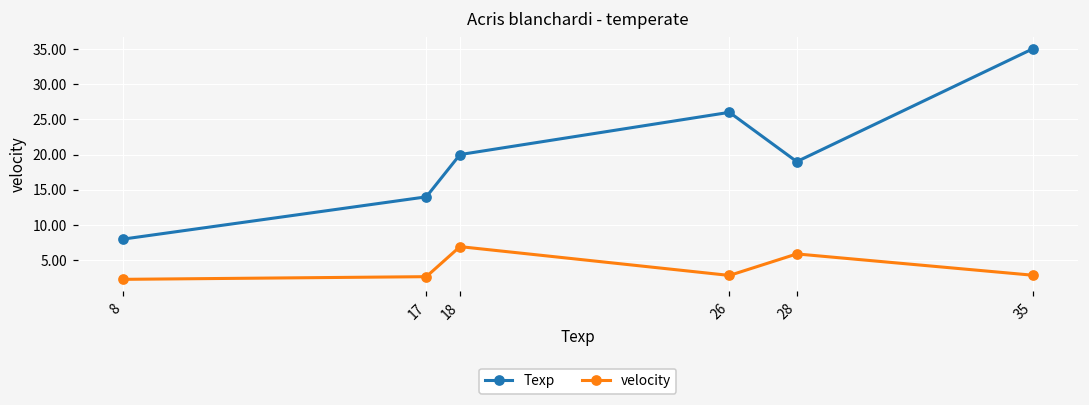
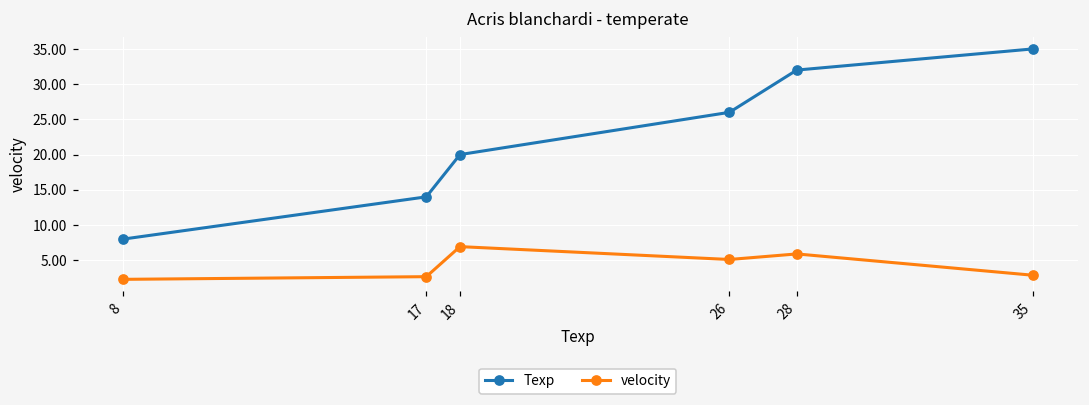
velocity, 26: 3 -> 5
Texp, 28: 19 -> 32
